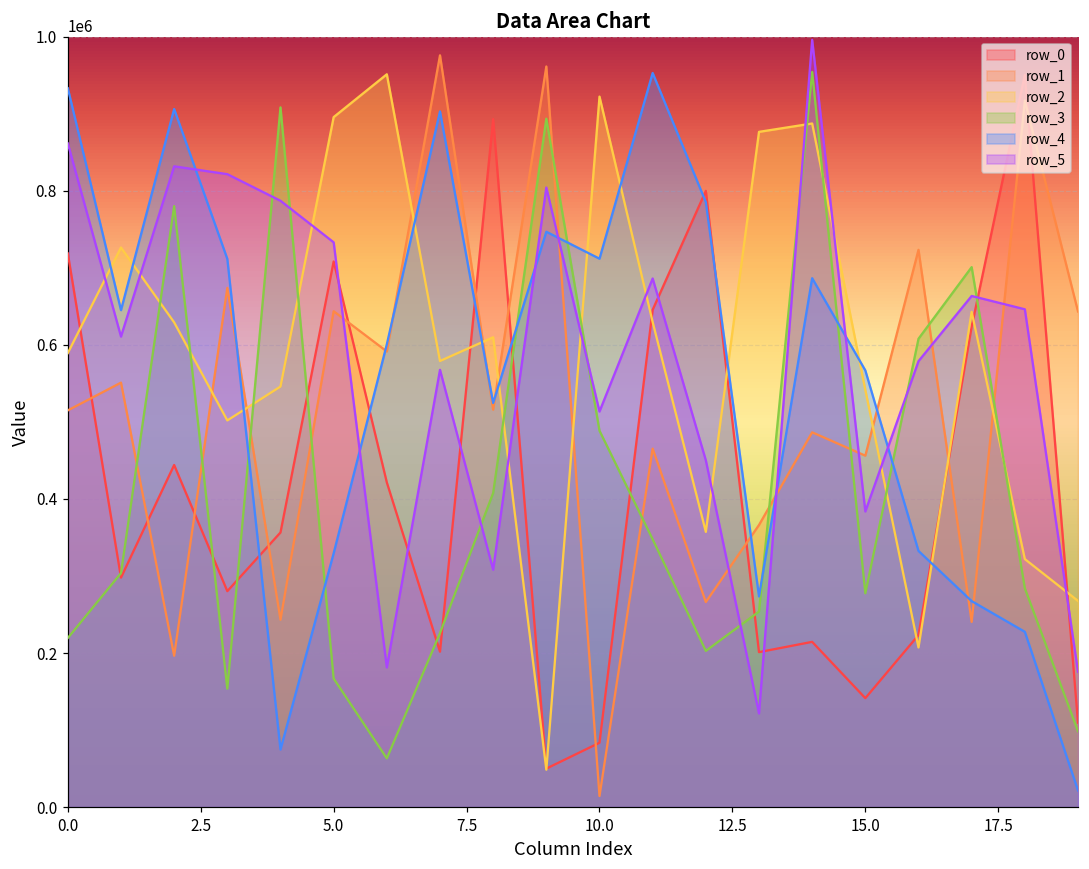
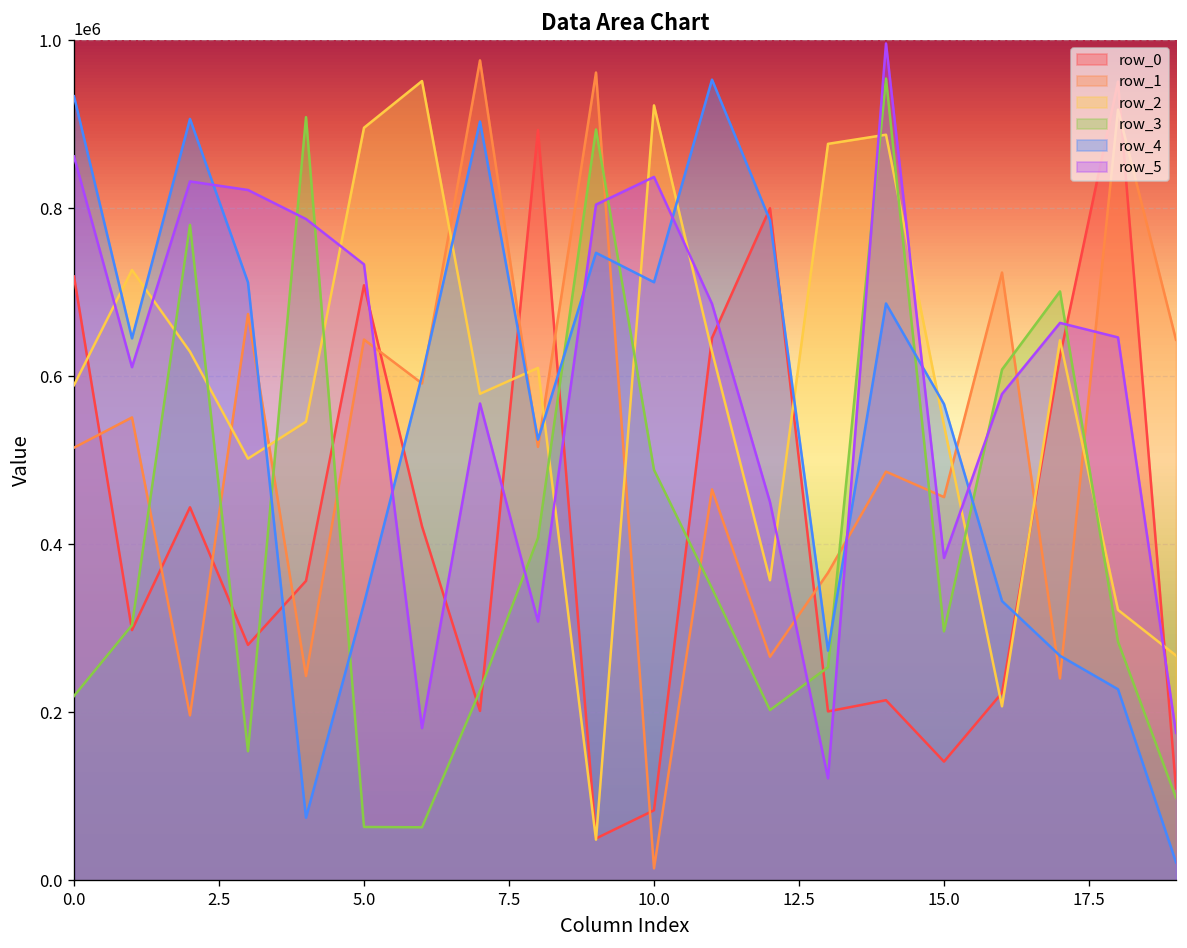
row_3, 5.0: 170000 -> 60000
row_5, 10.0: 510000 -> 840000
row_3, 15.0: 280000 -> 300000
